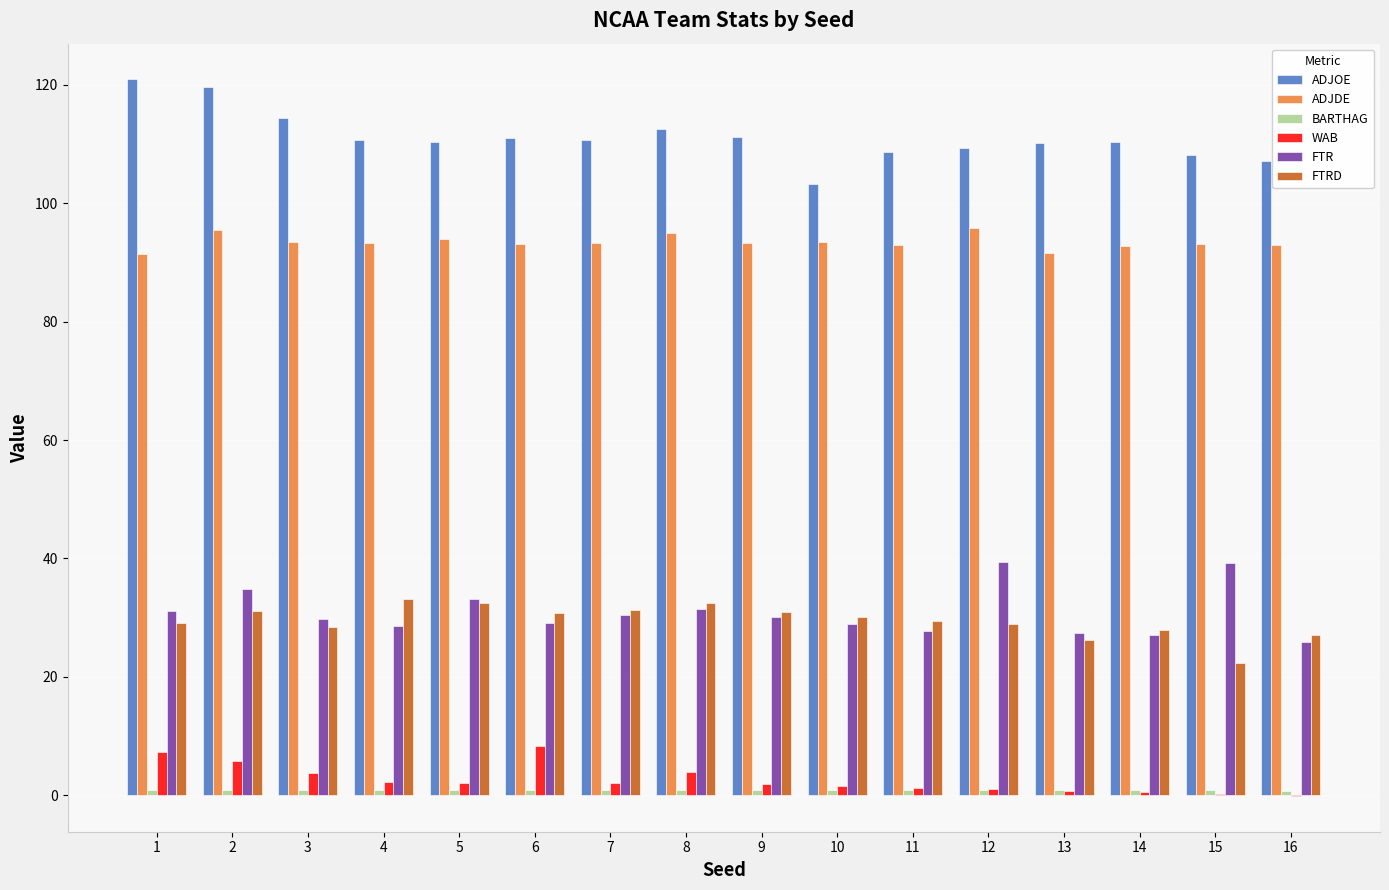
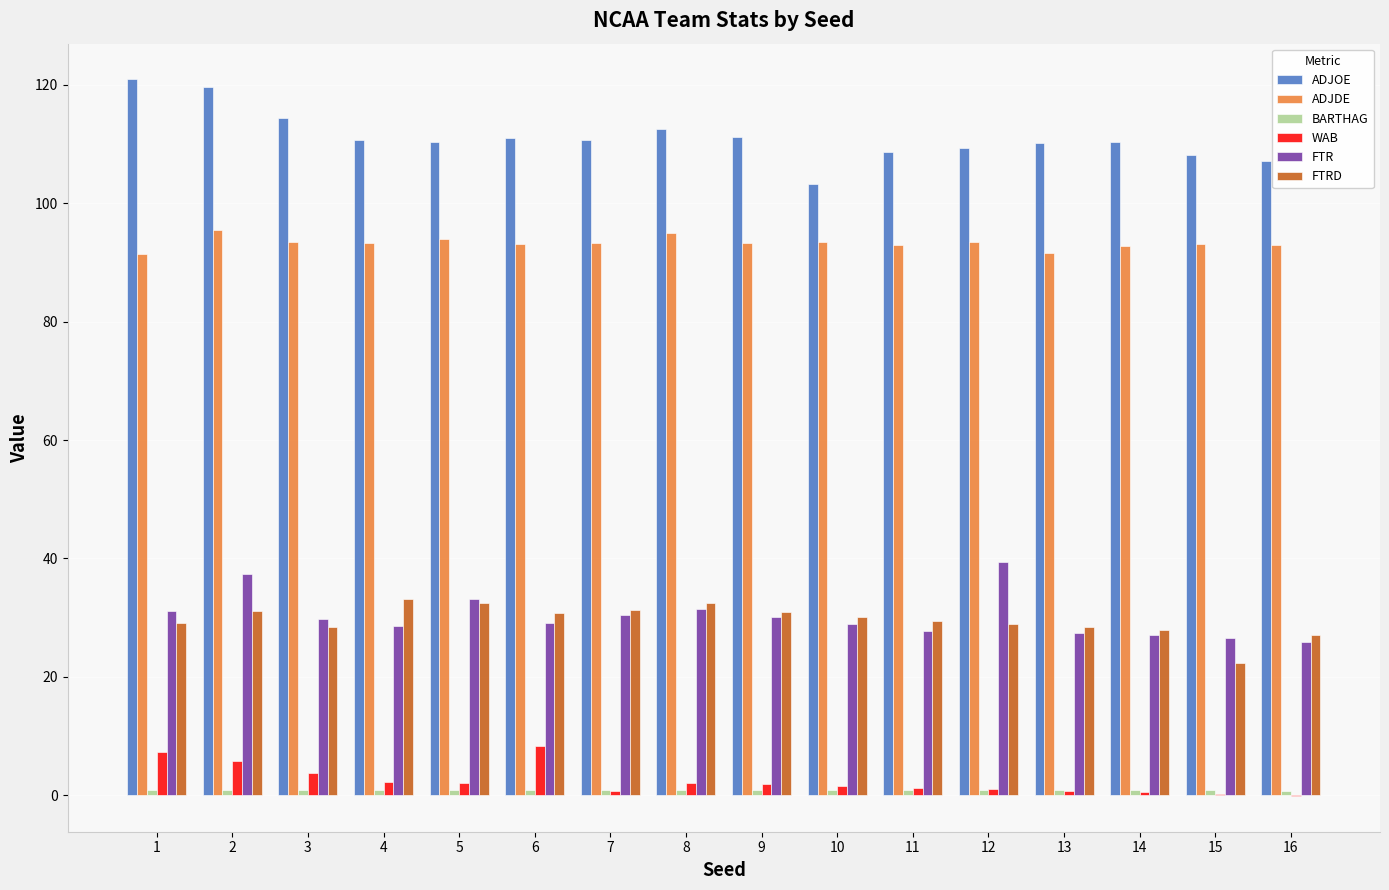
FTR, 2: 35 -> 37
WAB, 7: 2 -> 1
WAB, 8: 4 -> 2
ADJDE, 12: 96 -> 94
FTRD, 13: 26 -> 29
FTR, 15: 39 -> 27
